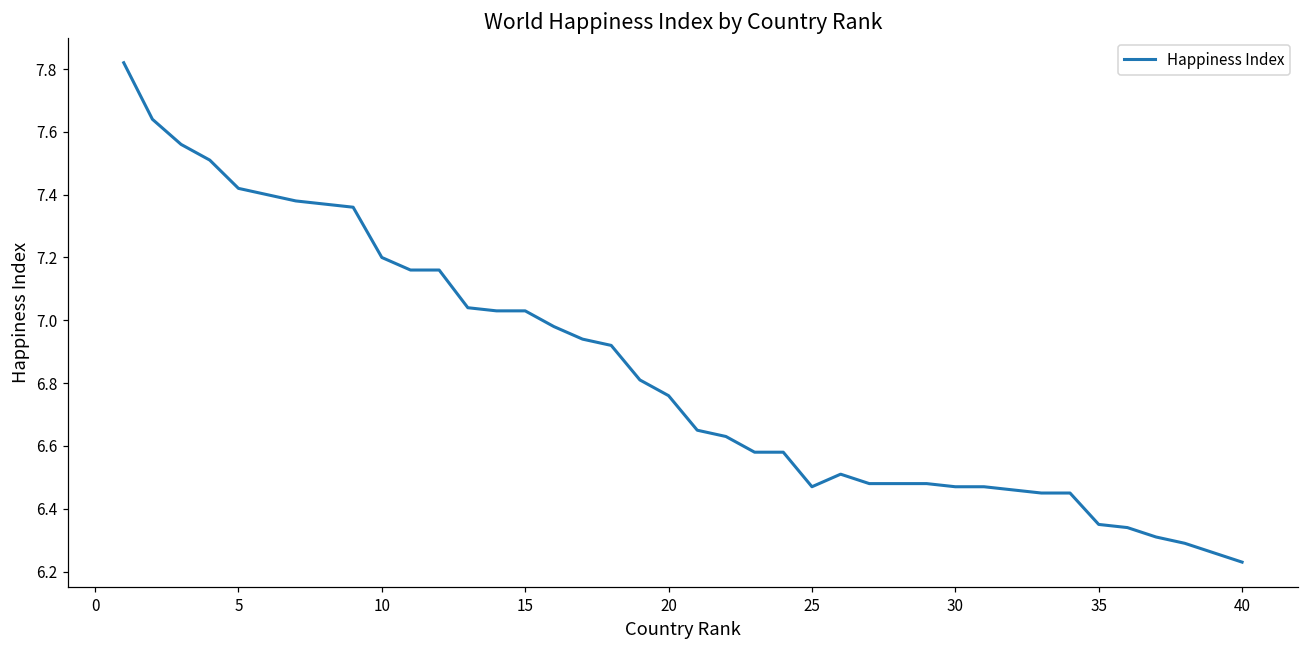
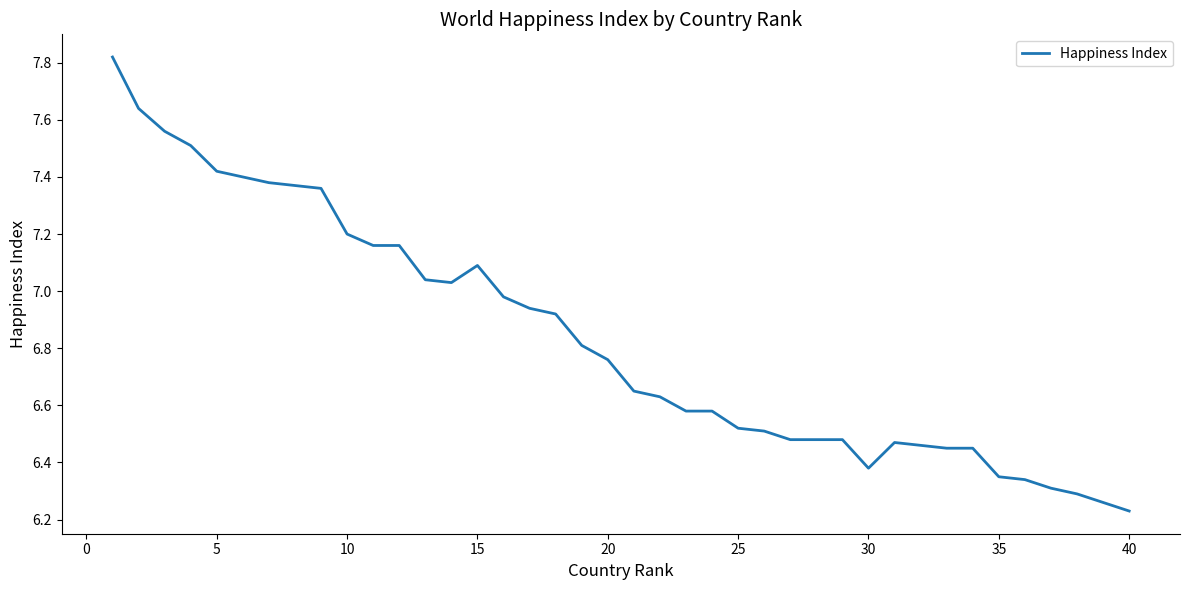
15: 7.03 -> 7.09
25: 6.47 -> 6.52
30: 6.47 -> 6.38
